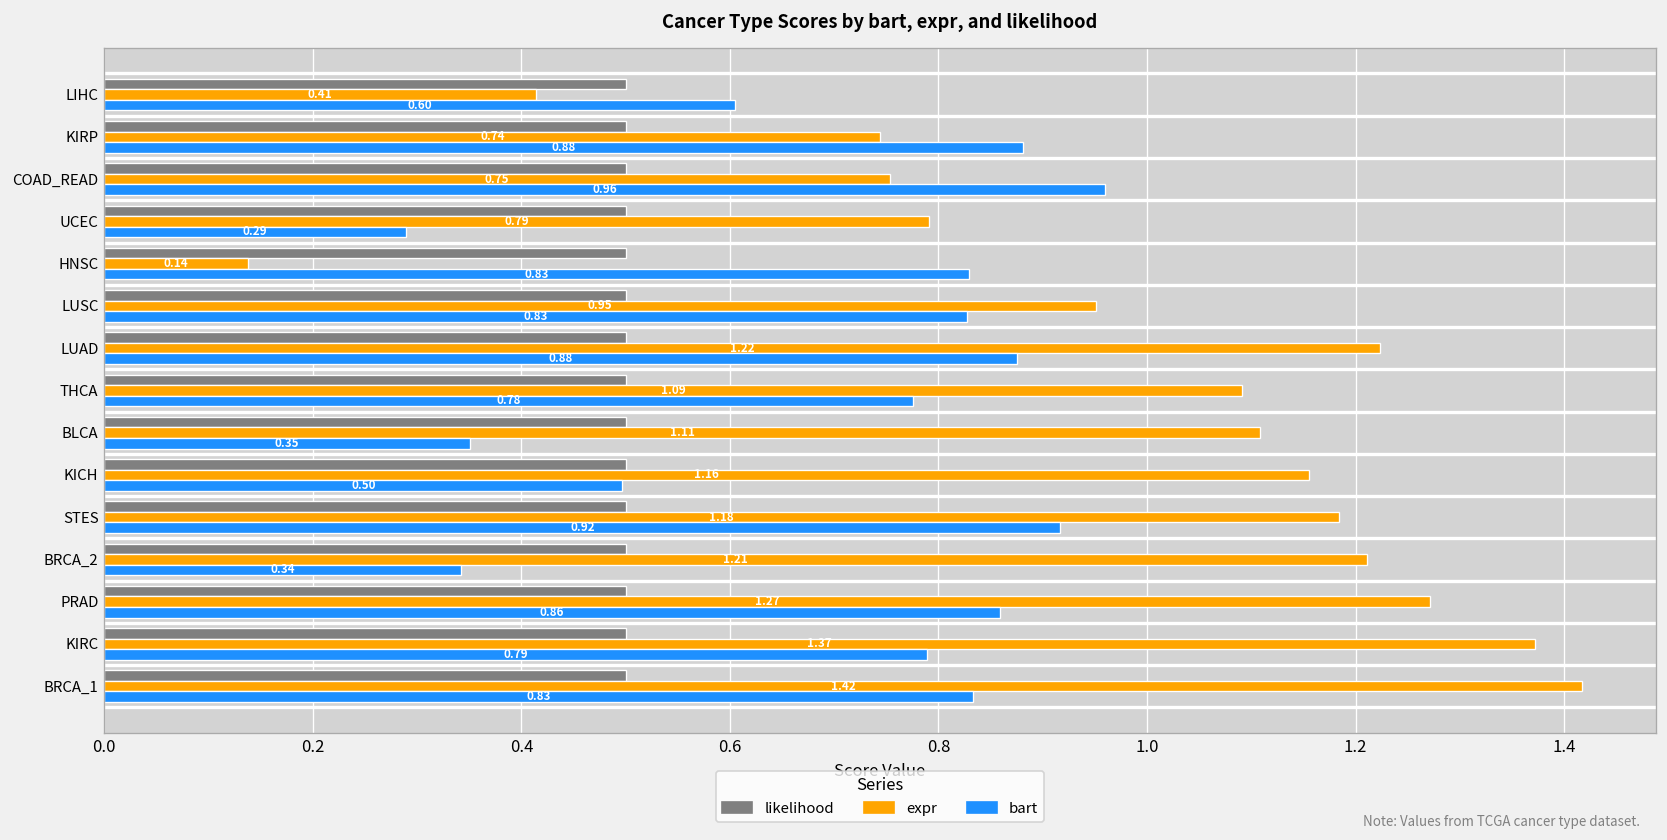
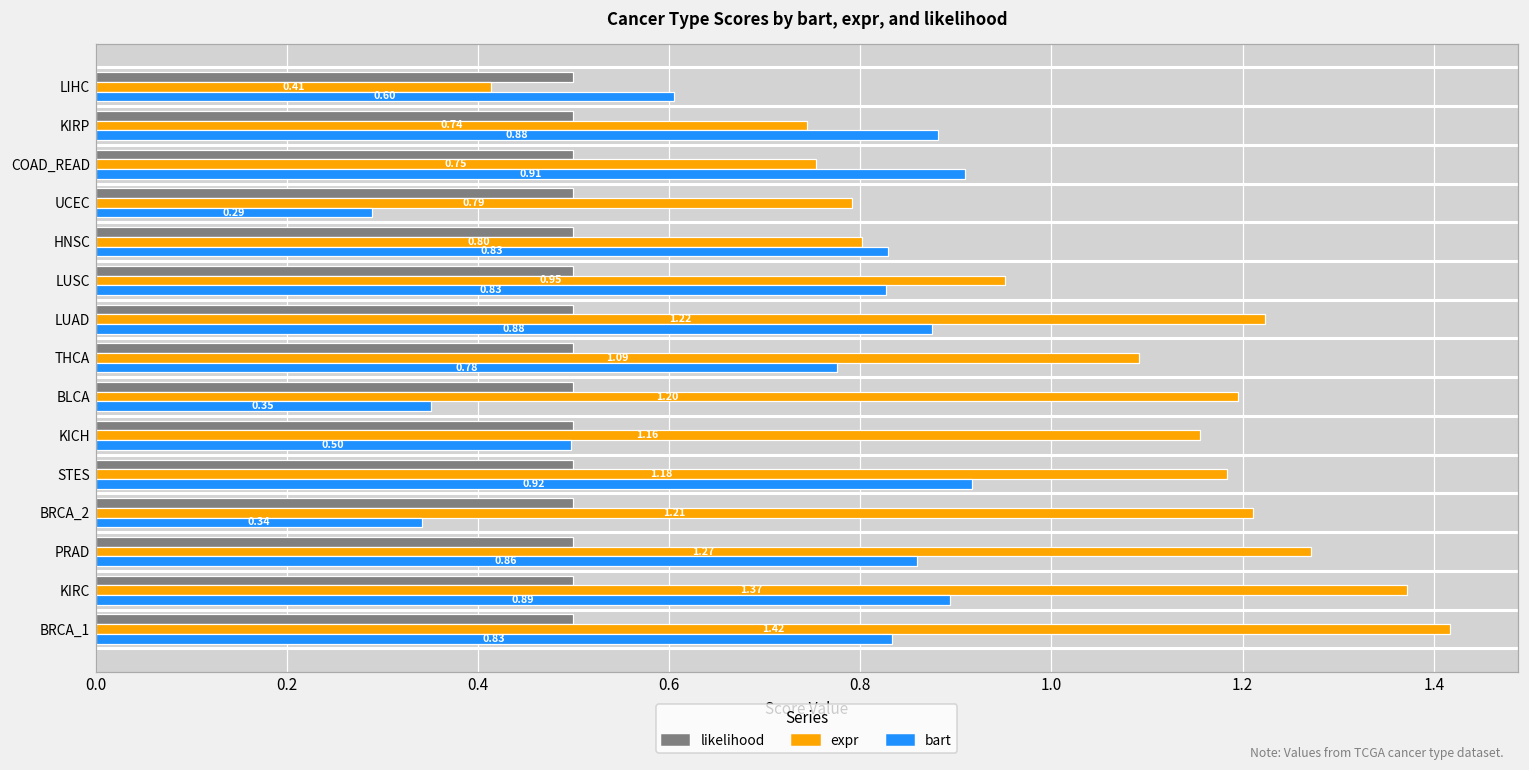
bart, COAD_READ: 0.96 -> 0.91
expr, HNSC: 0.14 -> 0.80
expr, BLCA: 1.11 -> 1.20
bart, KIRC: 0.79 -> 0.89
